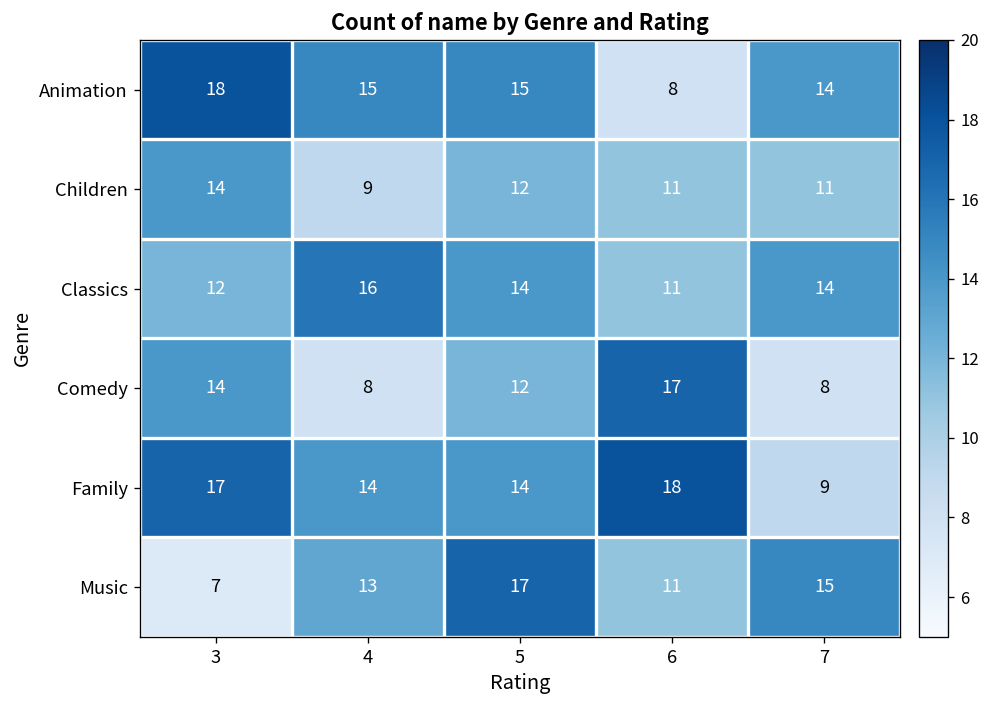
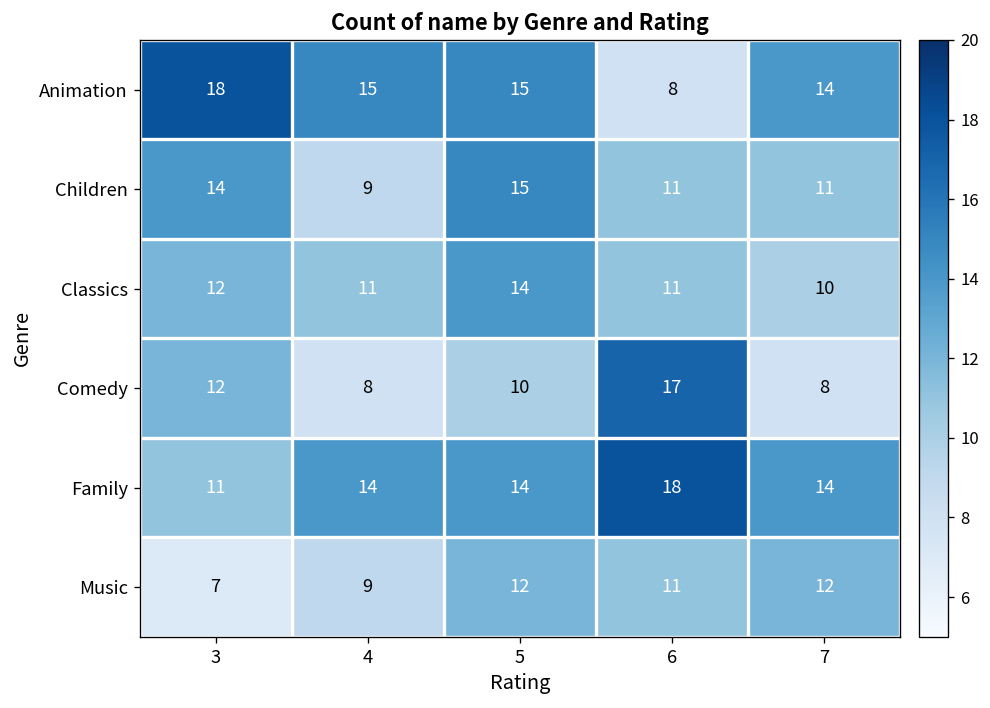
Children, 5: 12 -> 15
Classics, 4: 16 -> 11
Classics, 7: 14 -> 10
Comedy, 3: 14 -> 12
Comedy, 5: 12 -> 10
Family, 3: 17 -> 11
Family, 7: 9 -> 14
Music, 4: 13 -> 9
Music, 5: 17 -> 12
Music, 7: 15 -> 12
